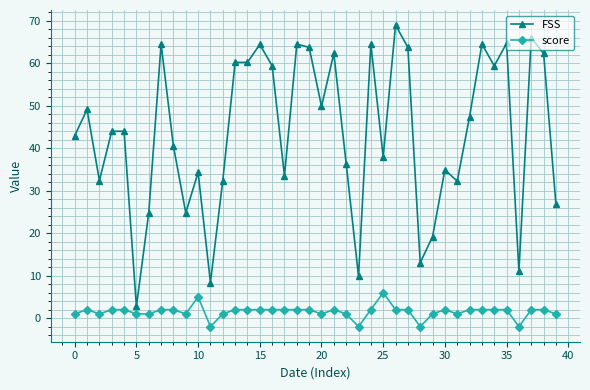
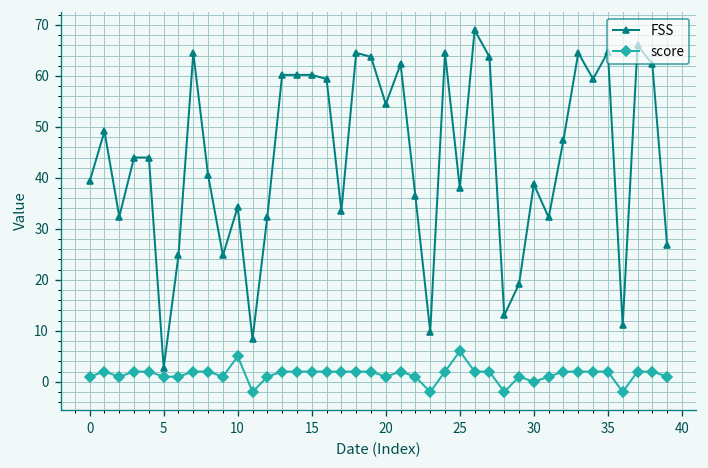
FSS, 0: 43 -> 39
FSS, 15: 64 -> 60
FSS, 20: 50 -> 54
FSS, 30: 35 -> 39
score, 30: 2 -> 0
